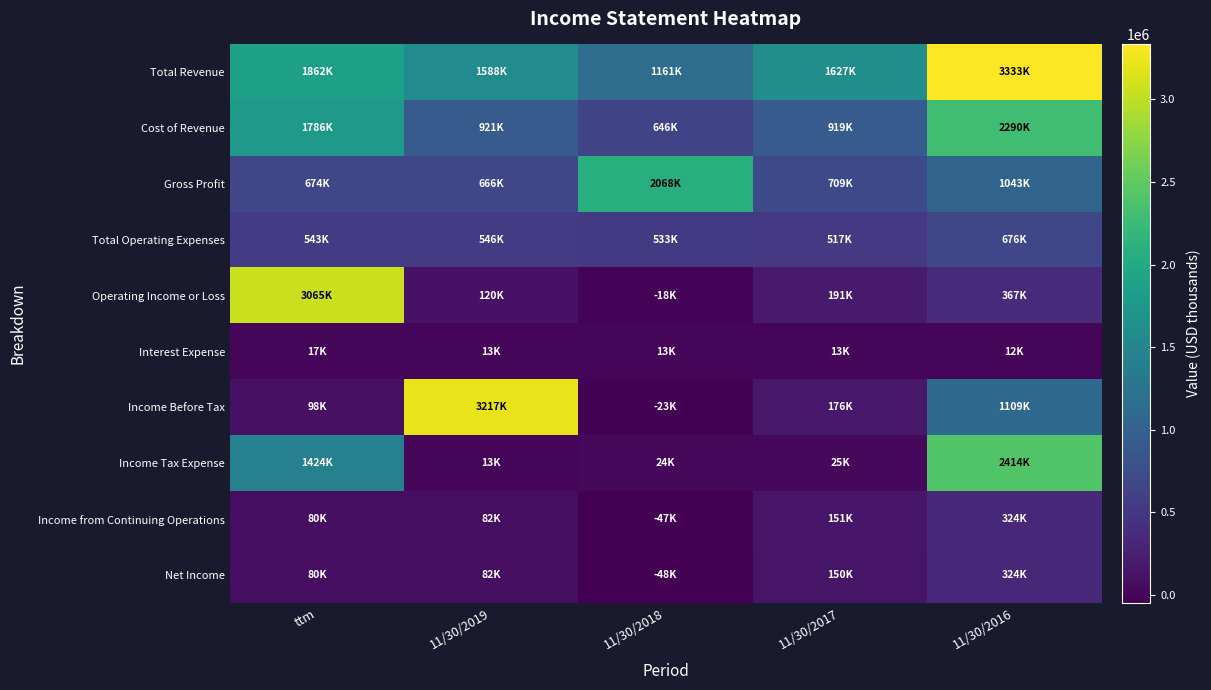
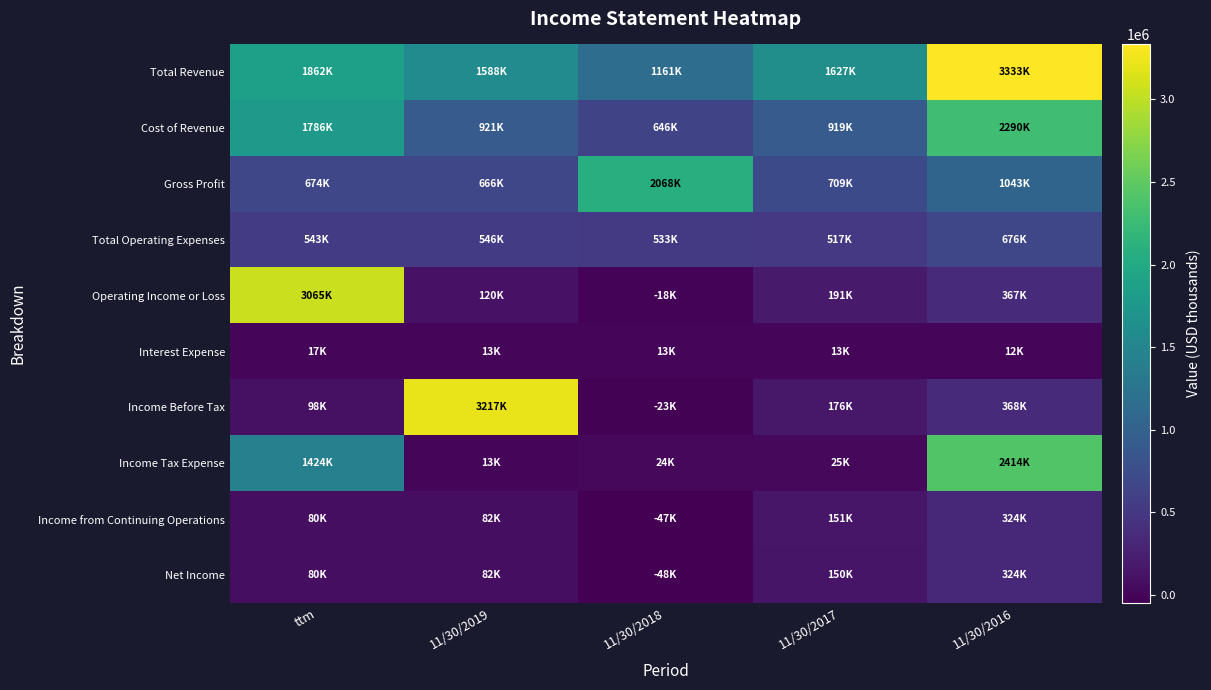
Income Before Tax, 11/30/2016: 1109K -> 368K
